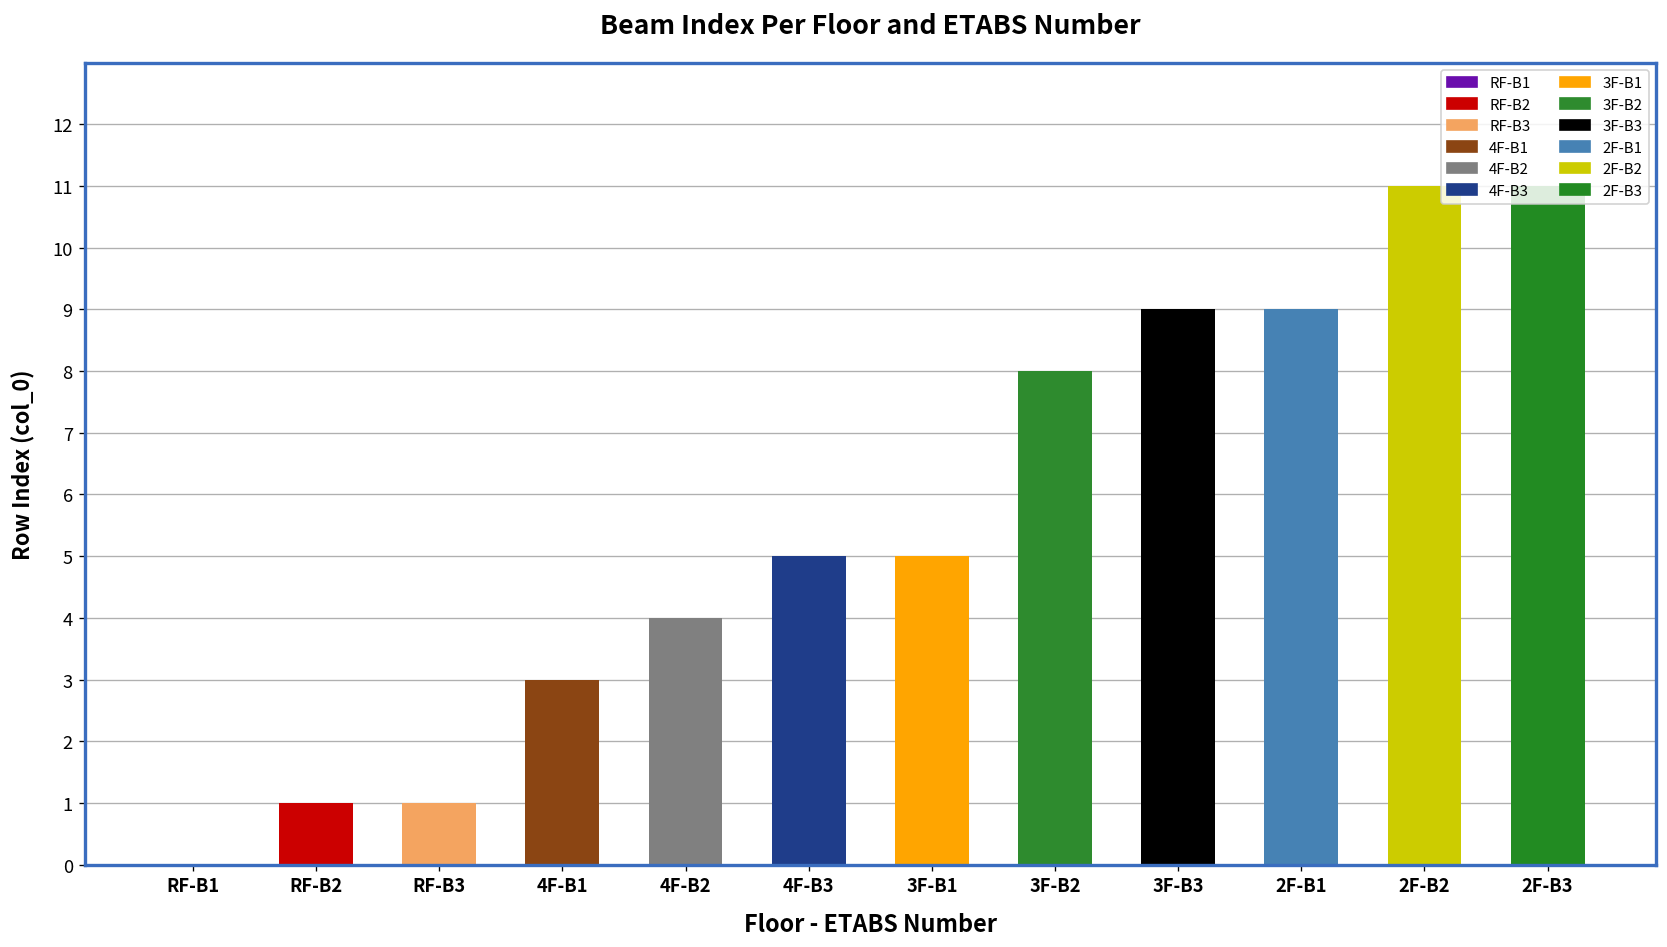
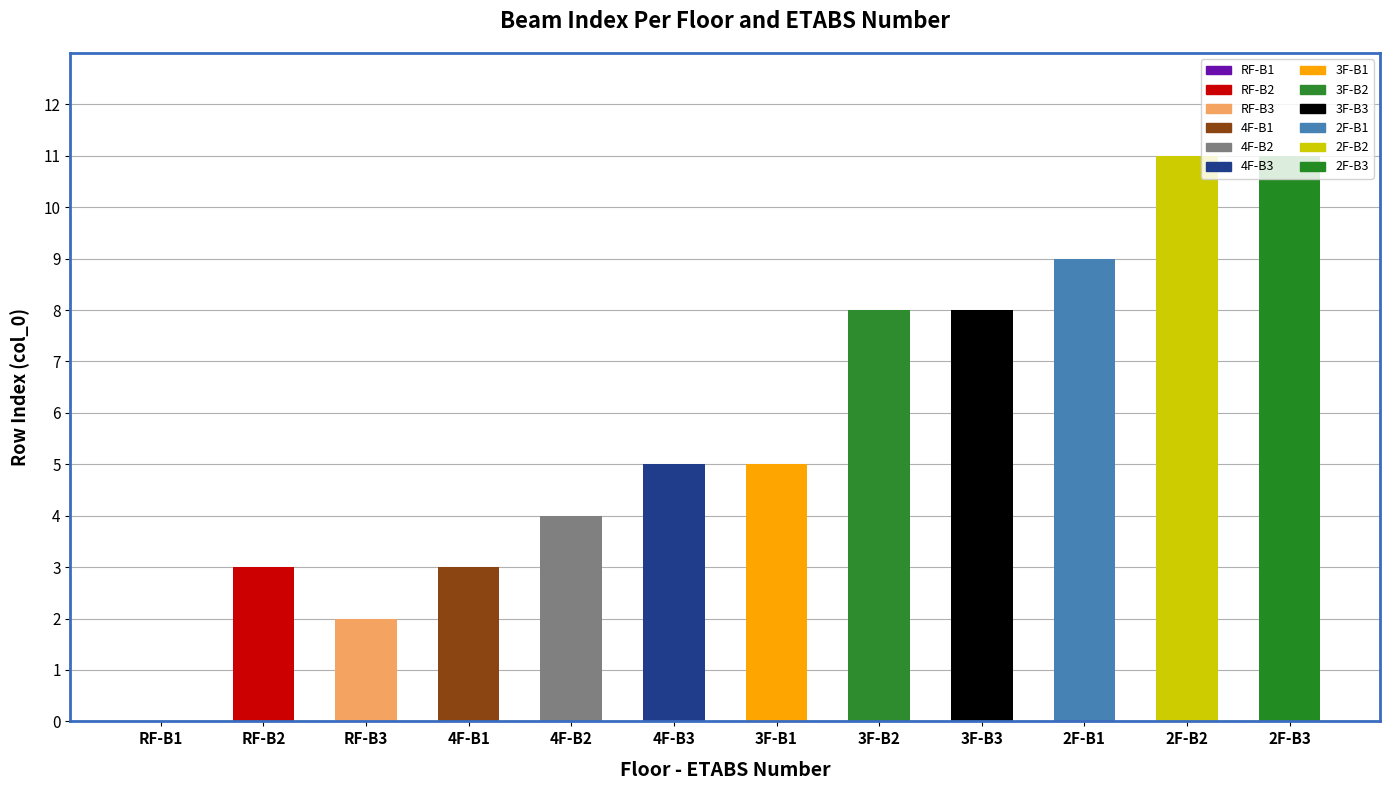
RF-B2: 1 -> 3
RF-B3: 1 -> 2
3F-B3: 9 -> 8
